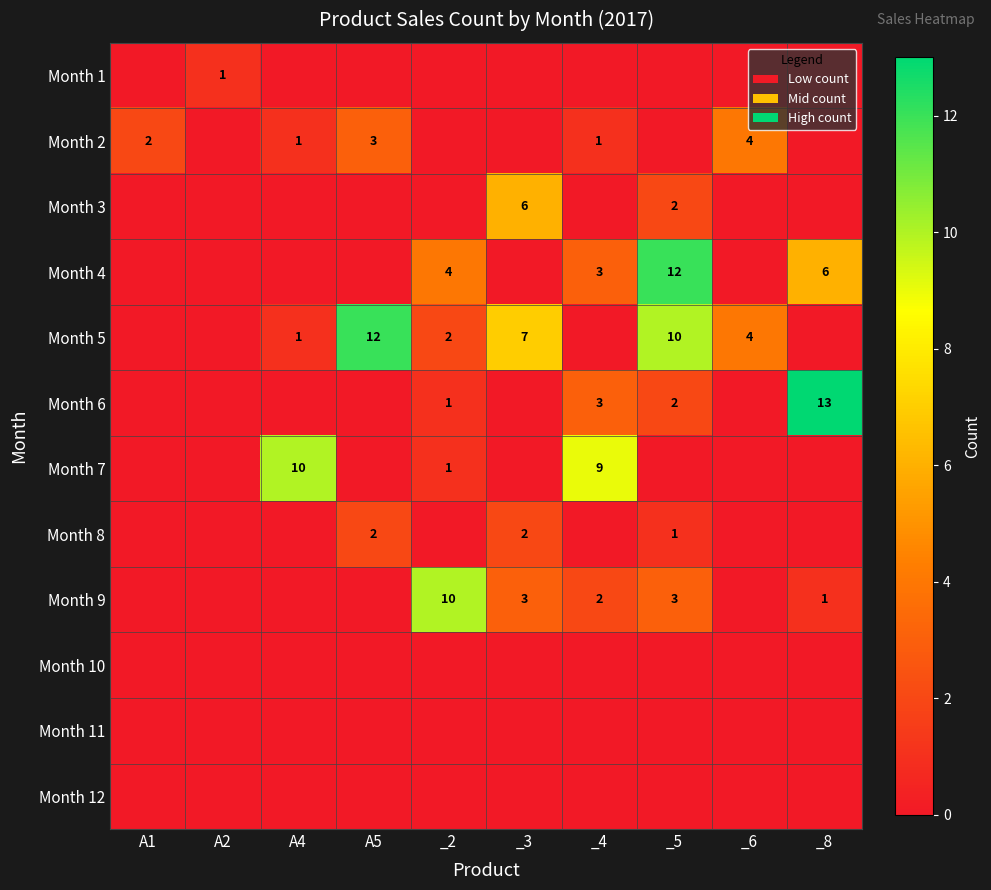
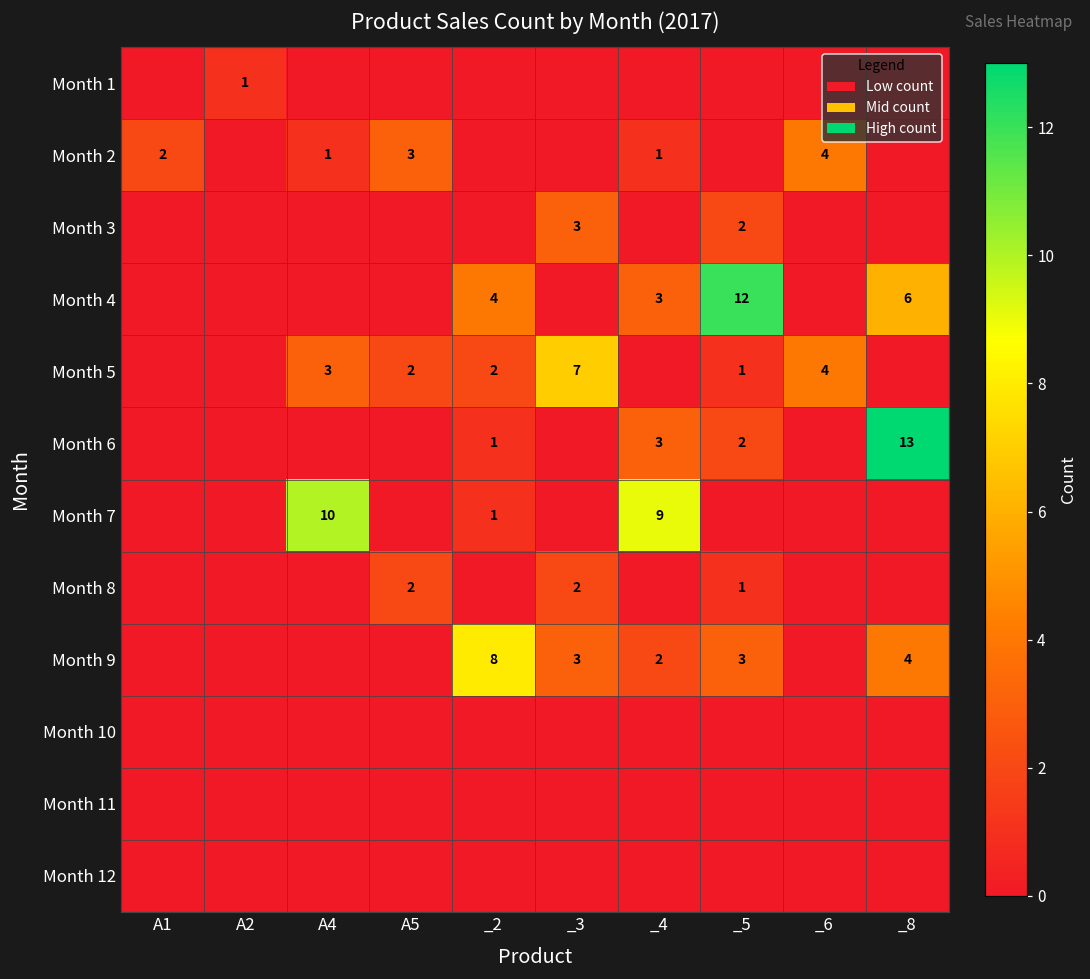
Month 3, _3: 6 -> 3
Month 5, A4: 1 -> 3
Month 5, A5: 12 -> 2
Month 5, _5: 10 -> 1
Month 9, _2: 10 -> 8
Month 9, _8: 1 -> 4
